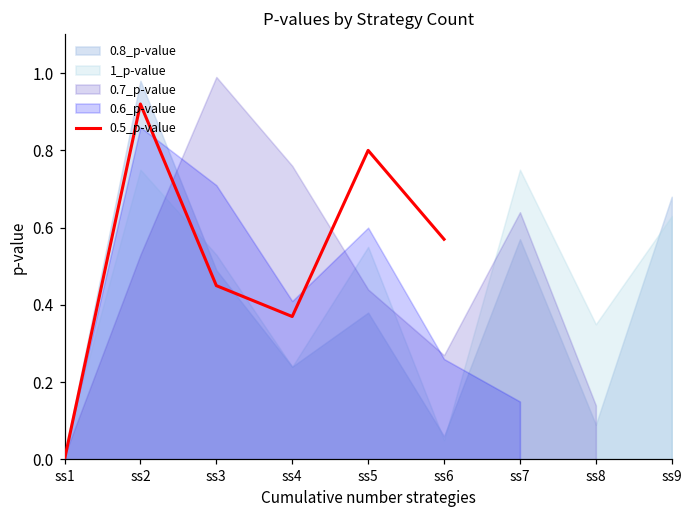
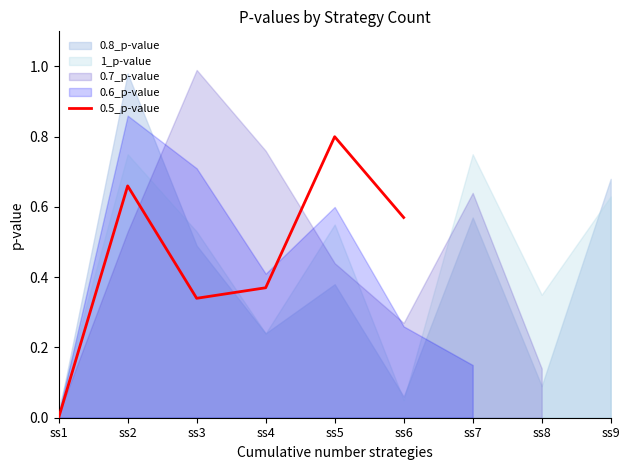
0.5_p-value, ss2: 0.92 -> 0.66
0.5_p-value, ss3: 0.45 -> 0.34
